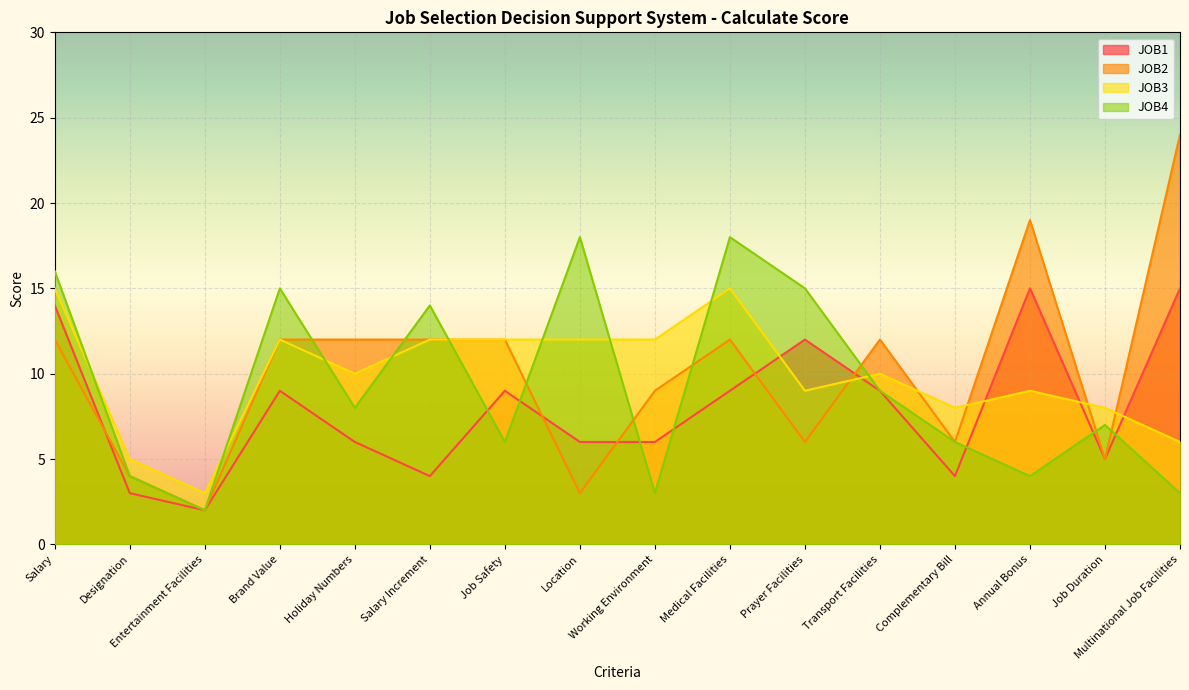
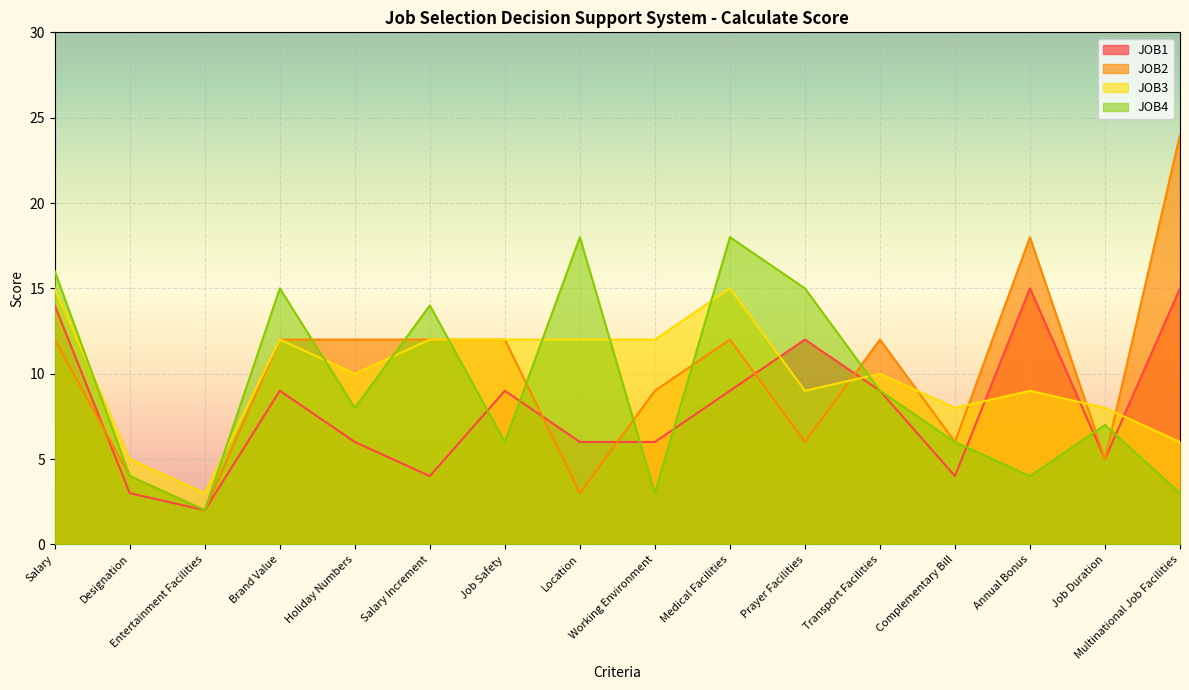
JOB2, Annual Bonus: 19 -> 18
